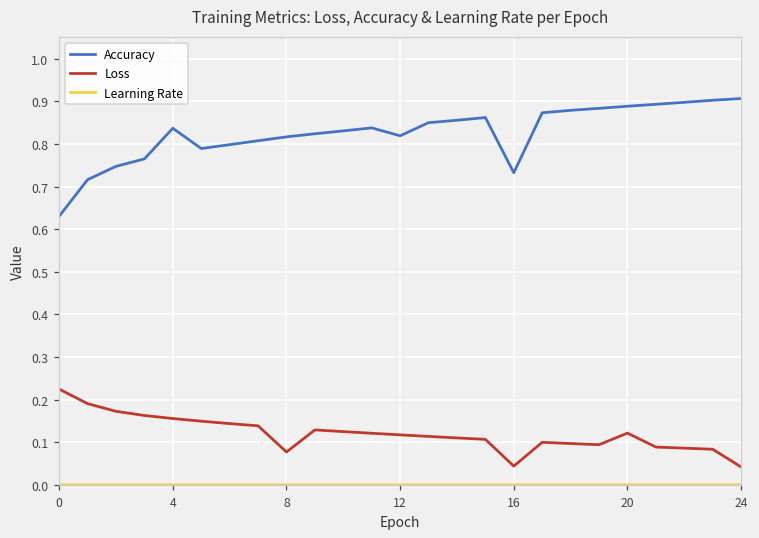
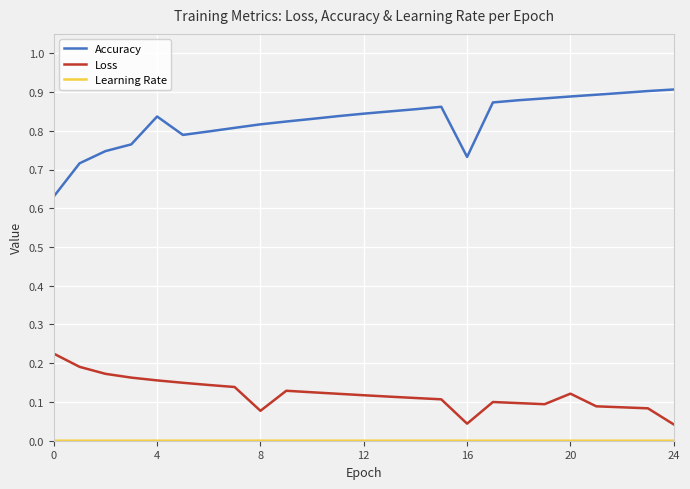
Accuracy, 12: 0.82 -> 0.84
